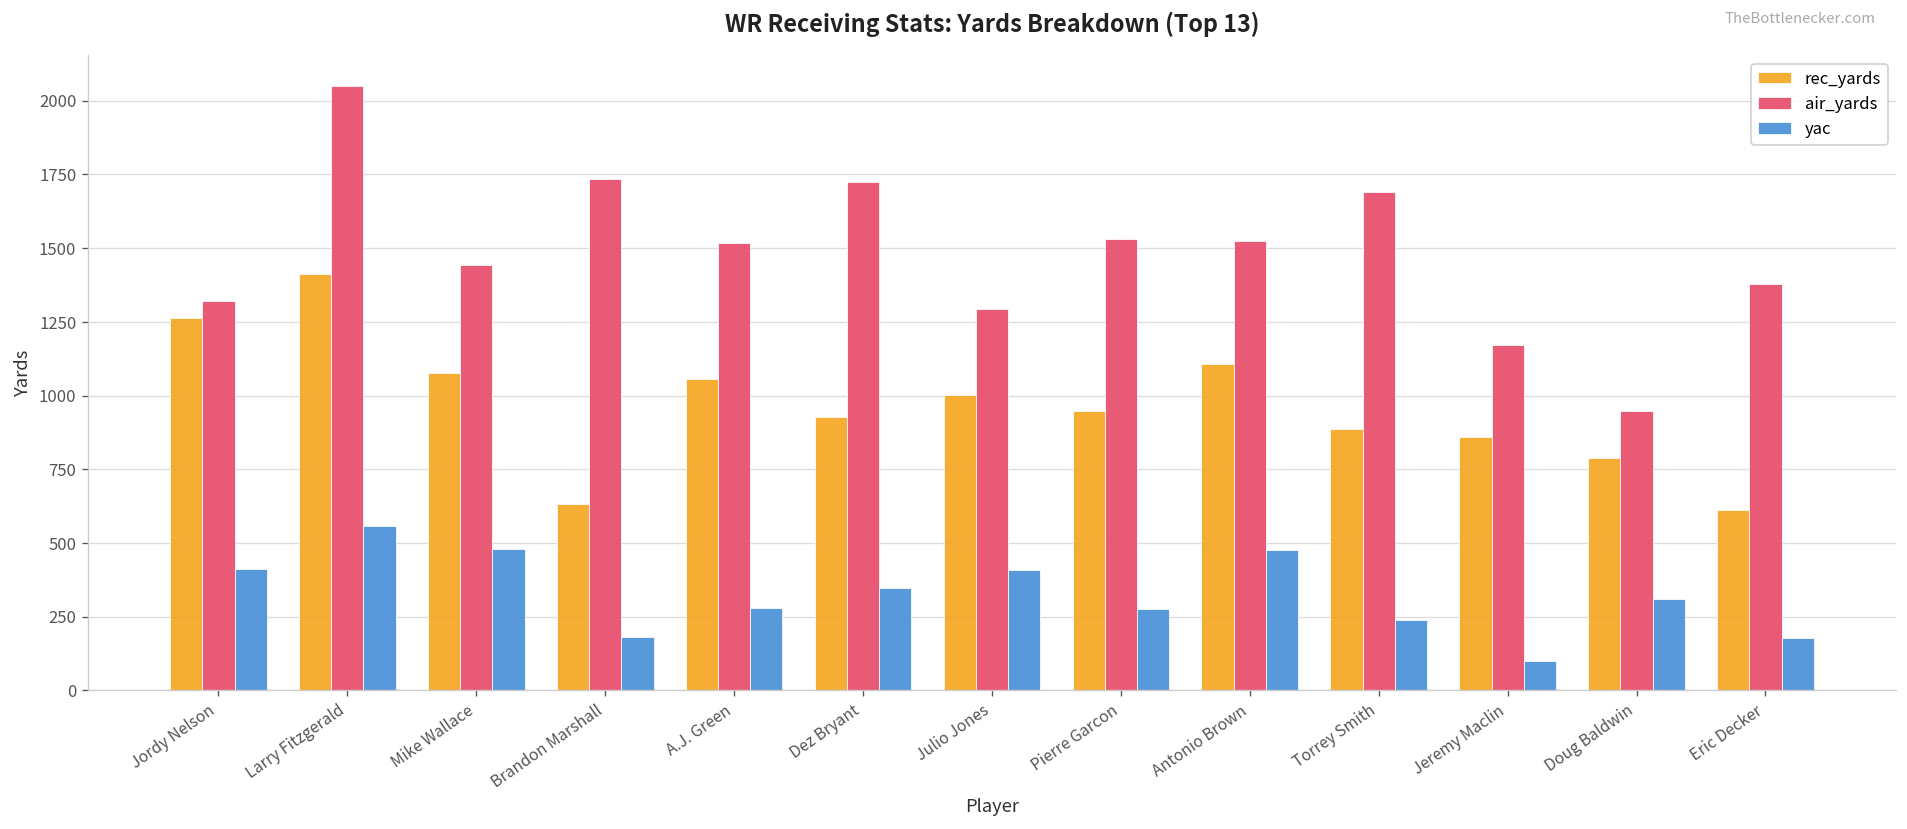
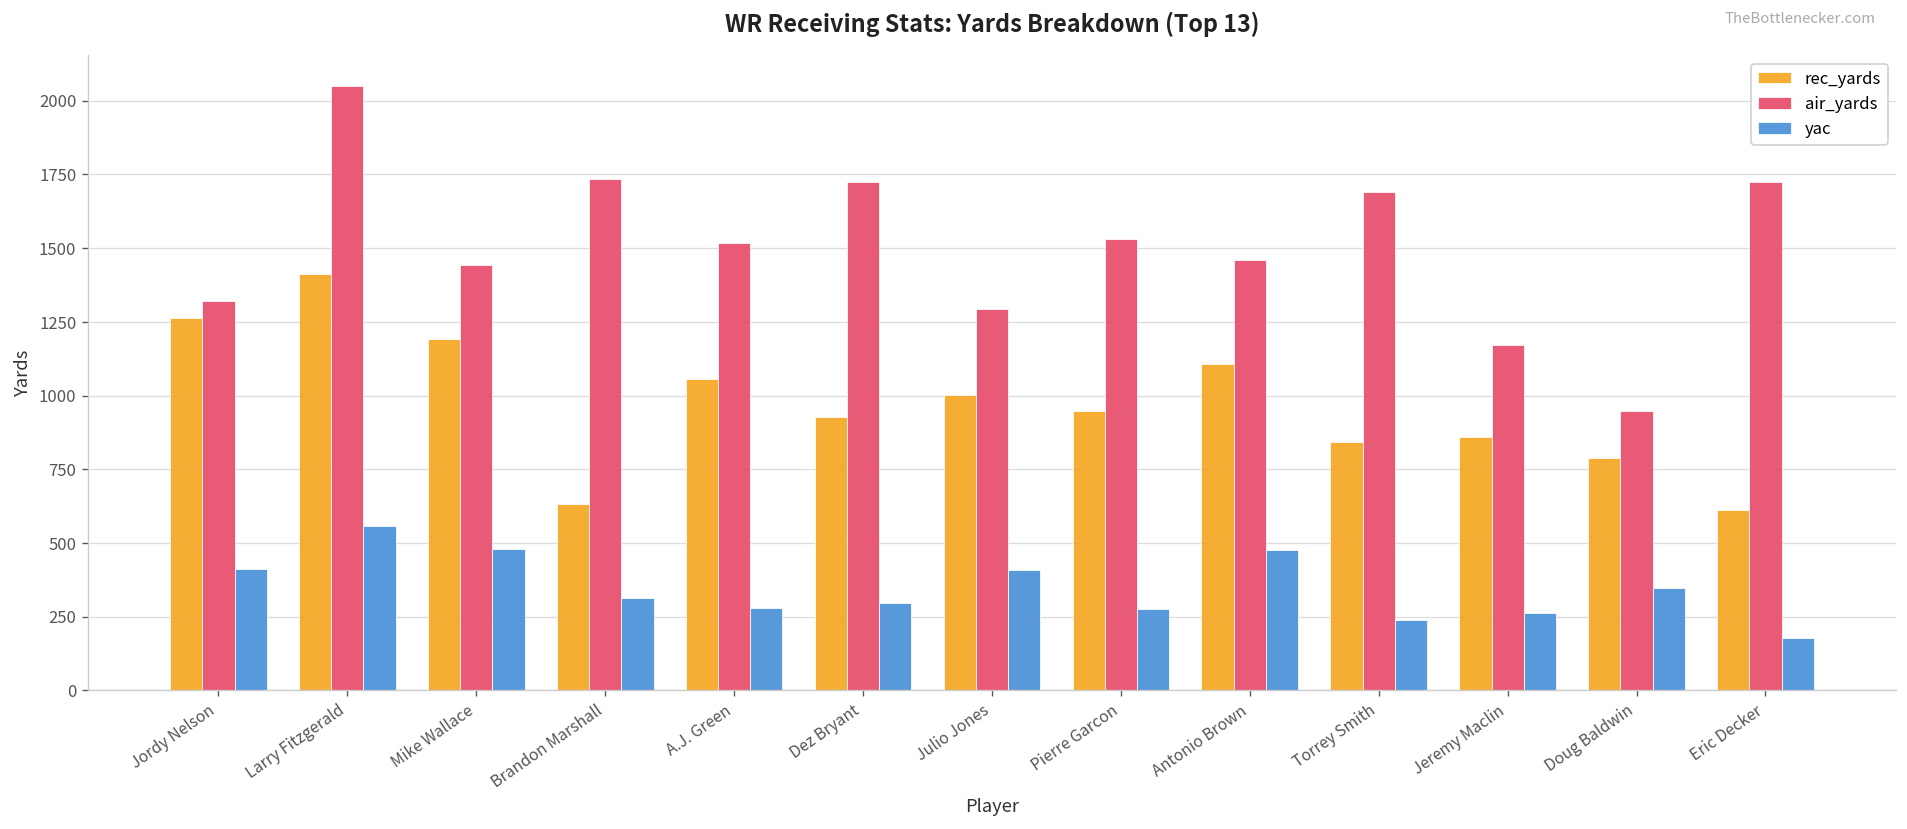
rec_yards, Mike Wallace: 1080 -> 1190
yac, Brandon Marshall: 180 -> 310
yac, Dez Bryant: 350 -> 300
air_yards, Antonio Brown: 1530 -> 1460
rec_yards, Torrey Smith: 890 -> 840
yac, Jeremy Maclin: 100 -> 260
yac, Doug Baldwin: 310 -> 350
air_yards, Eric Decker: 1380 -> 1720
